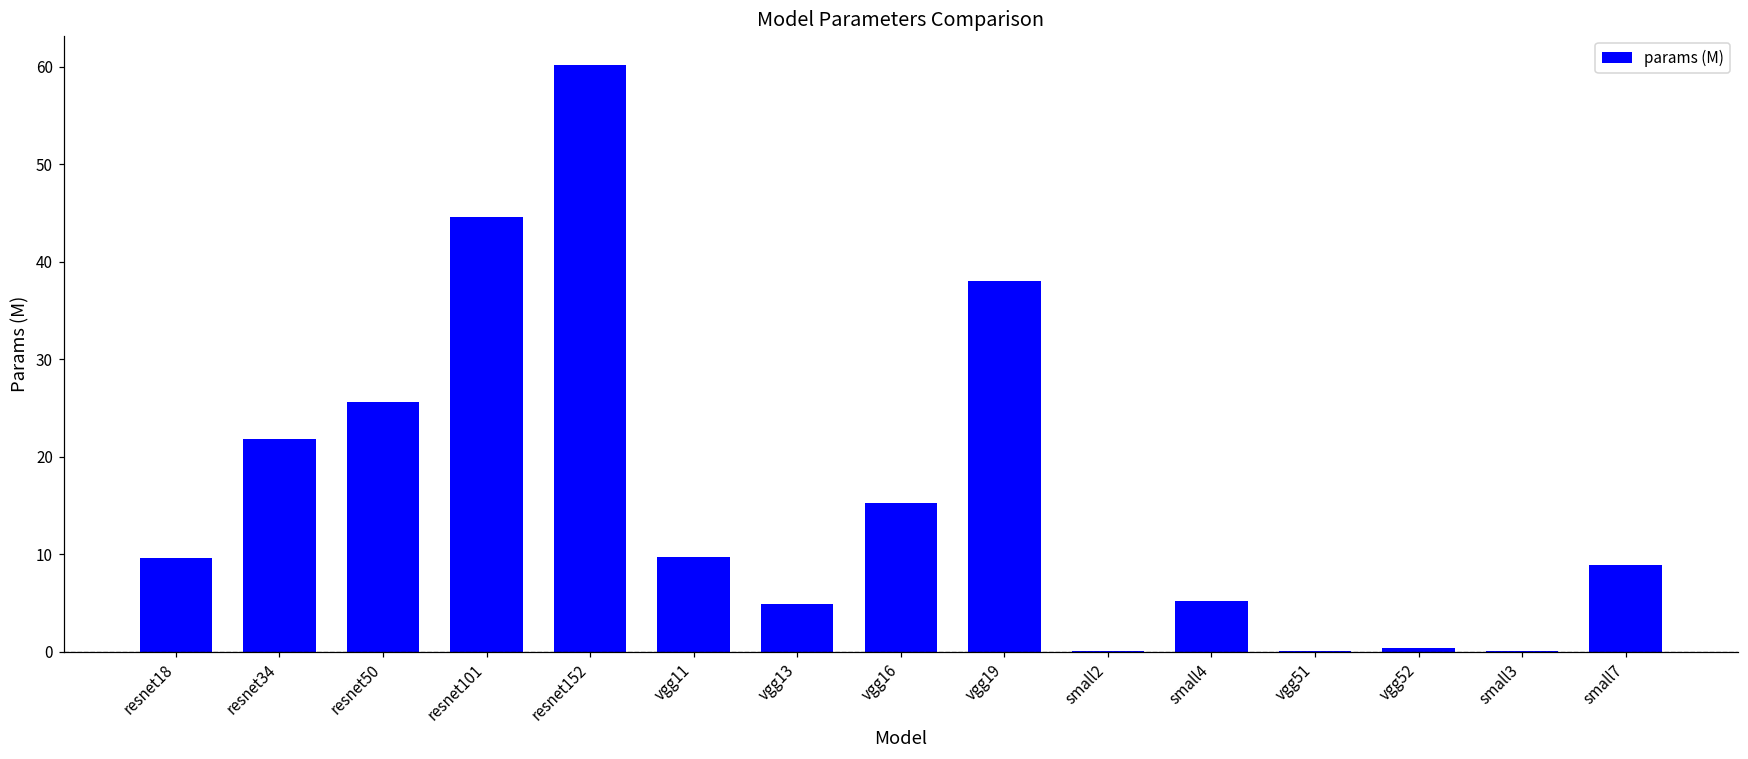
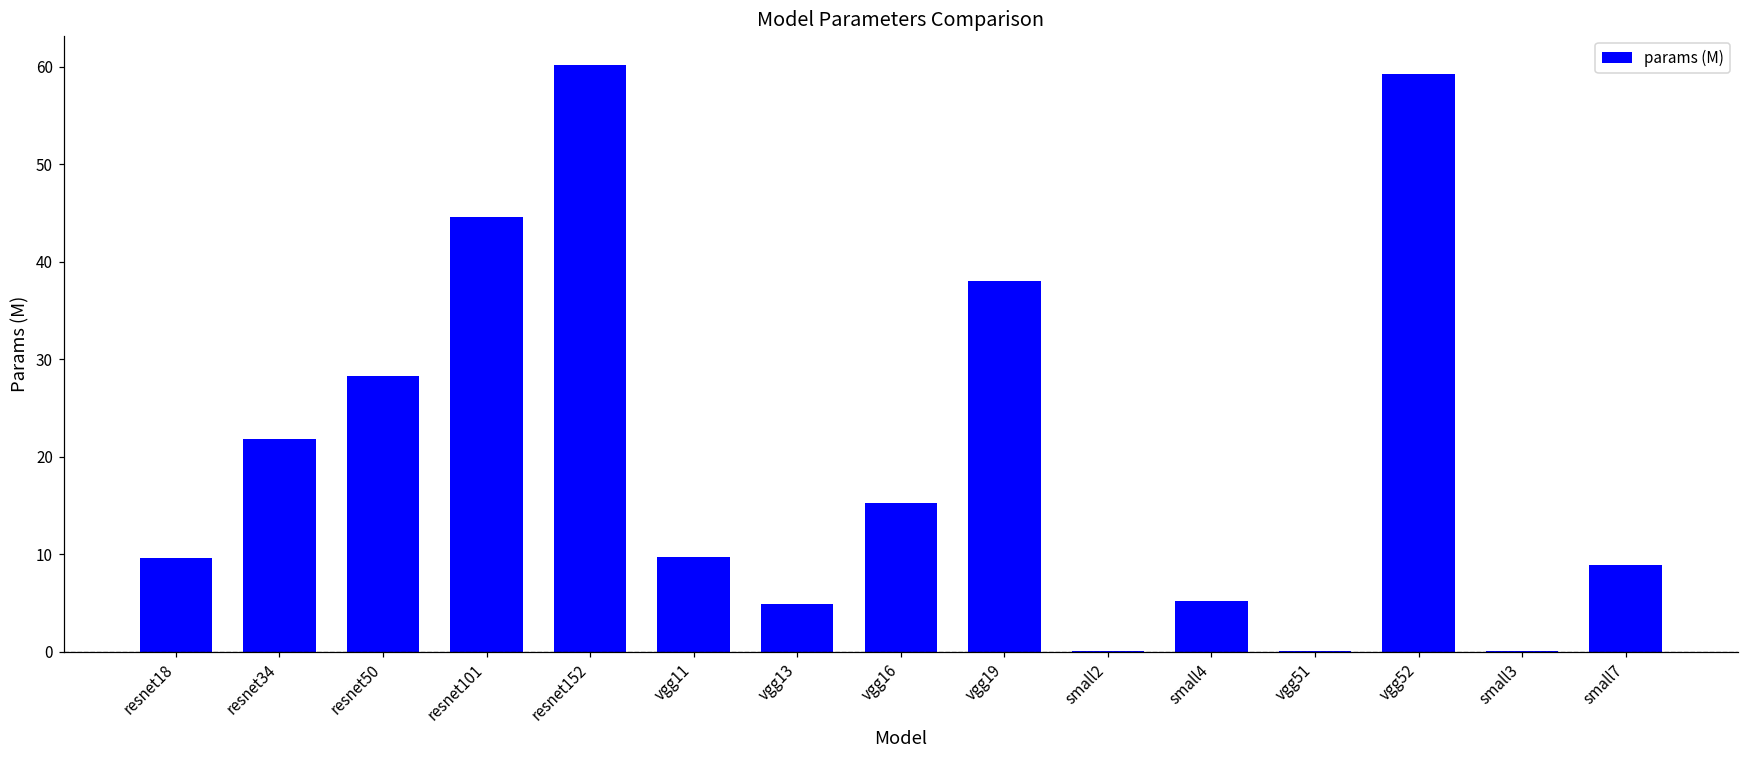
resnet50: 26 -> 28
vgg52: 0 -> 59
